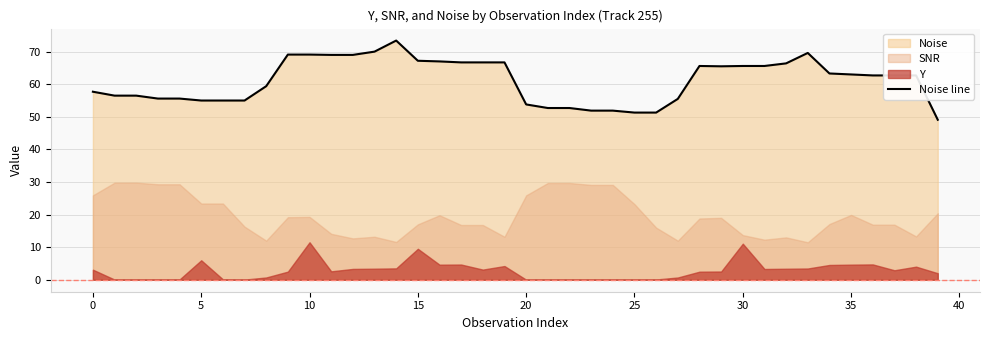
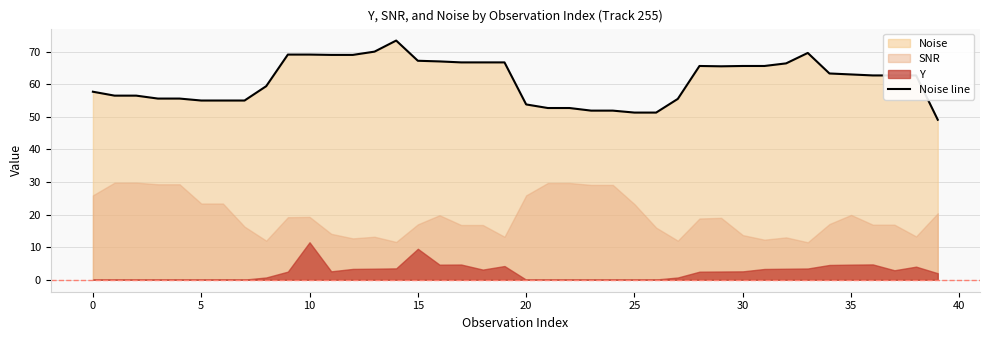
Y, 0: 3 -> 0
Y, 5: 6 -> 0
Y, 30: 11 -> 3
